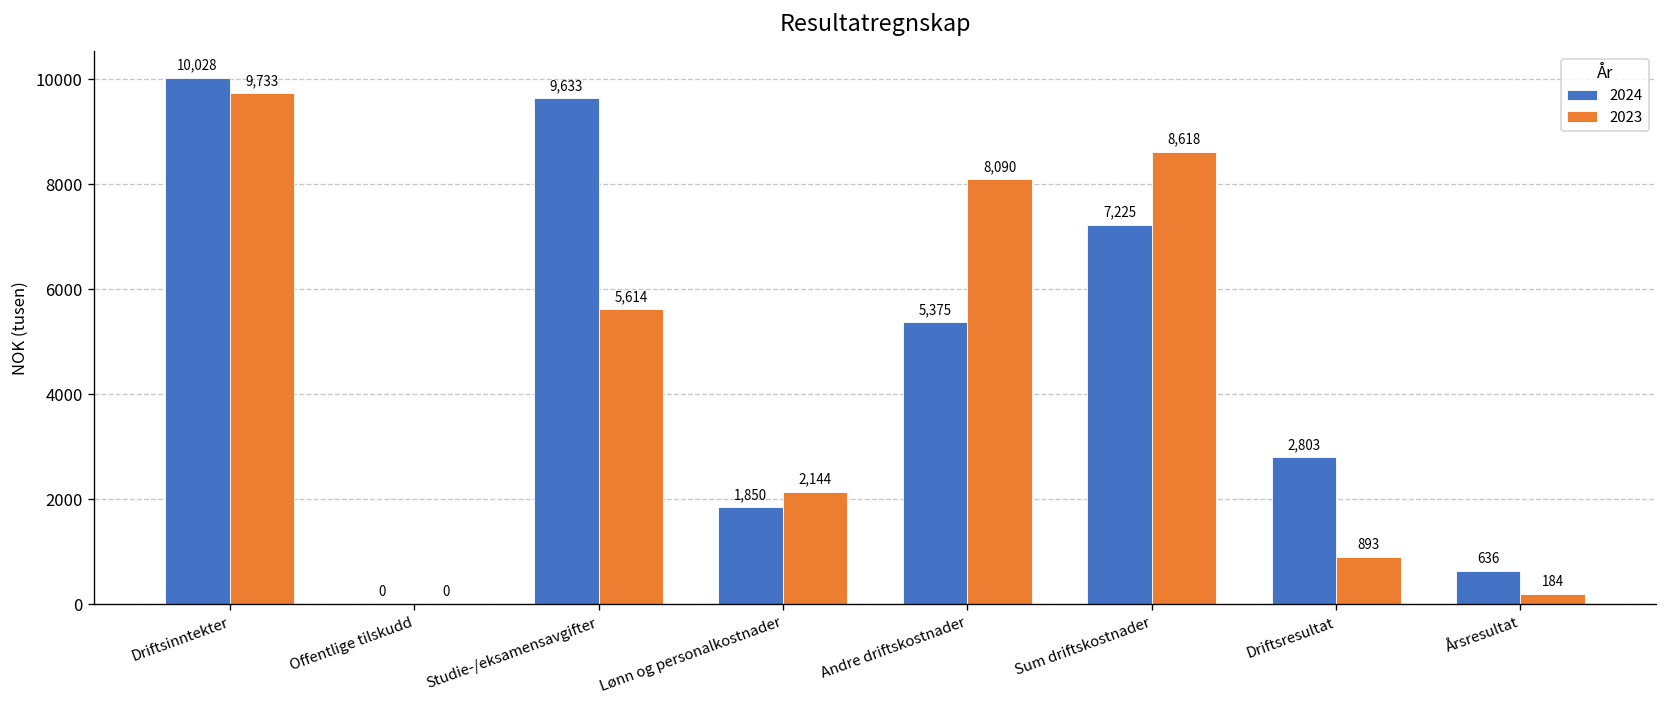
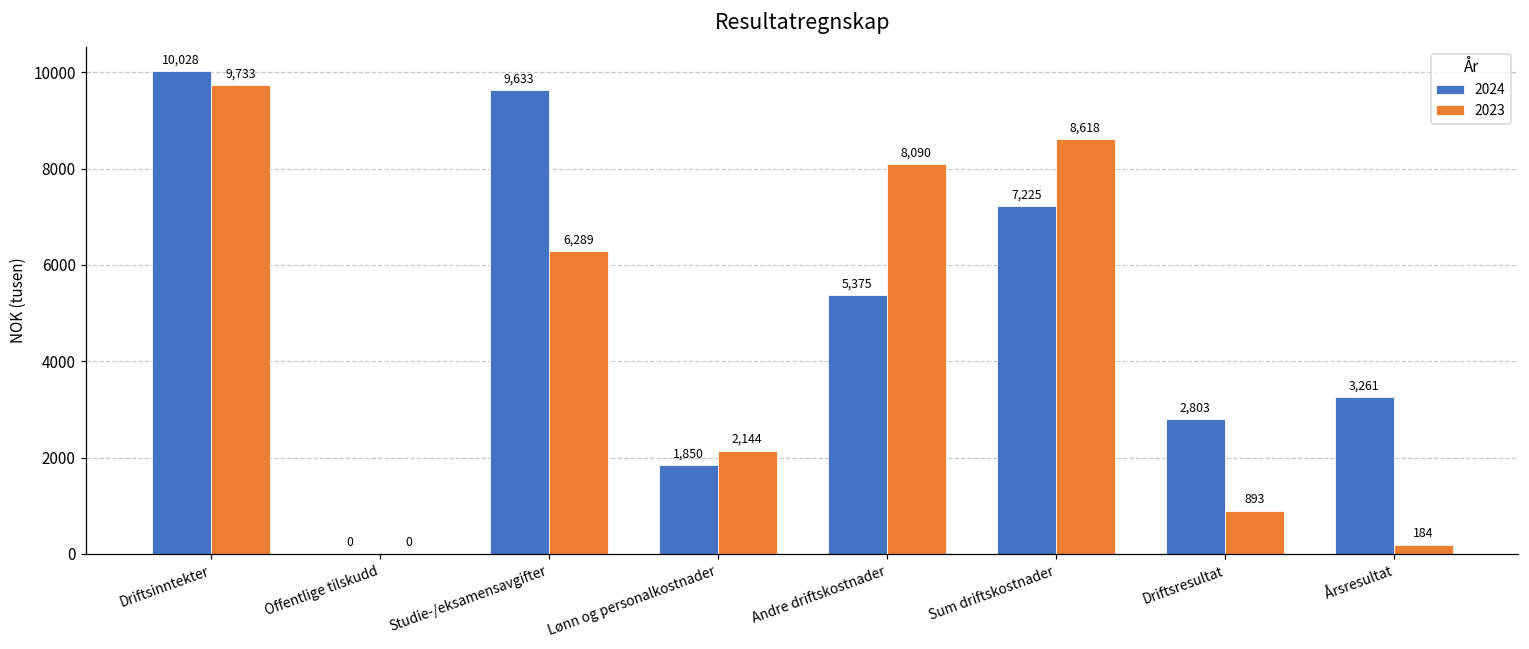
2023, Studie-/eksamensavgifter: 5,614 -> 6,289
2024, Årsresultat: 636 -> 3,261
